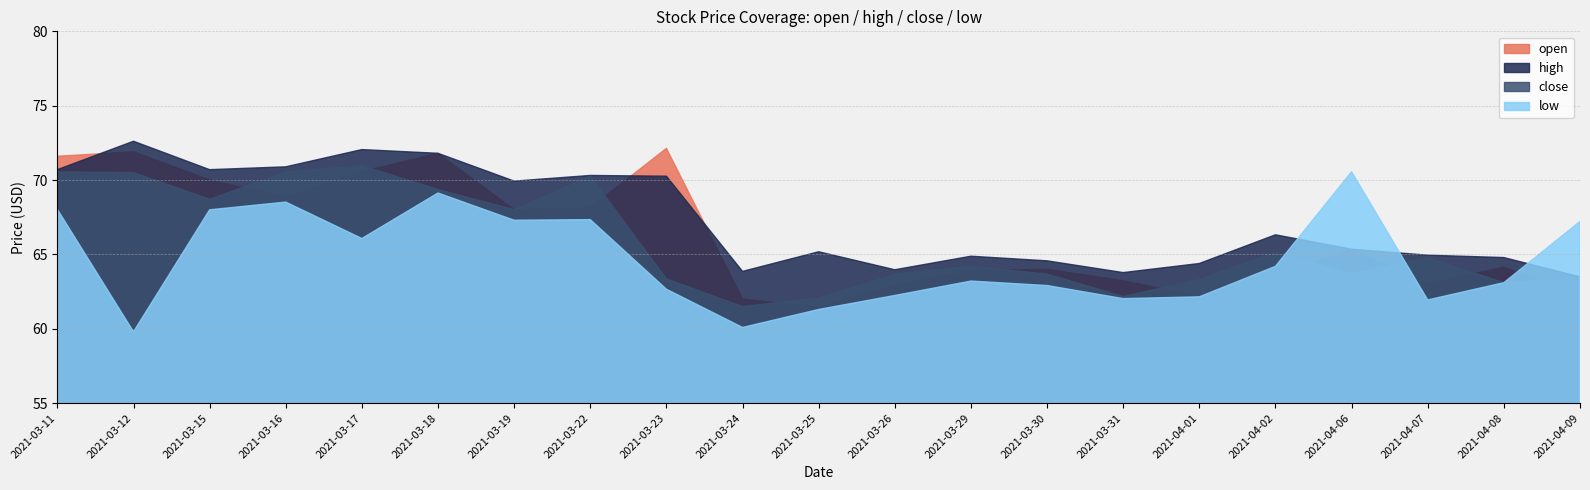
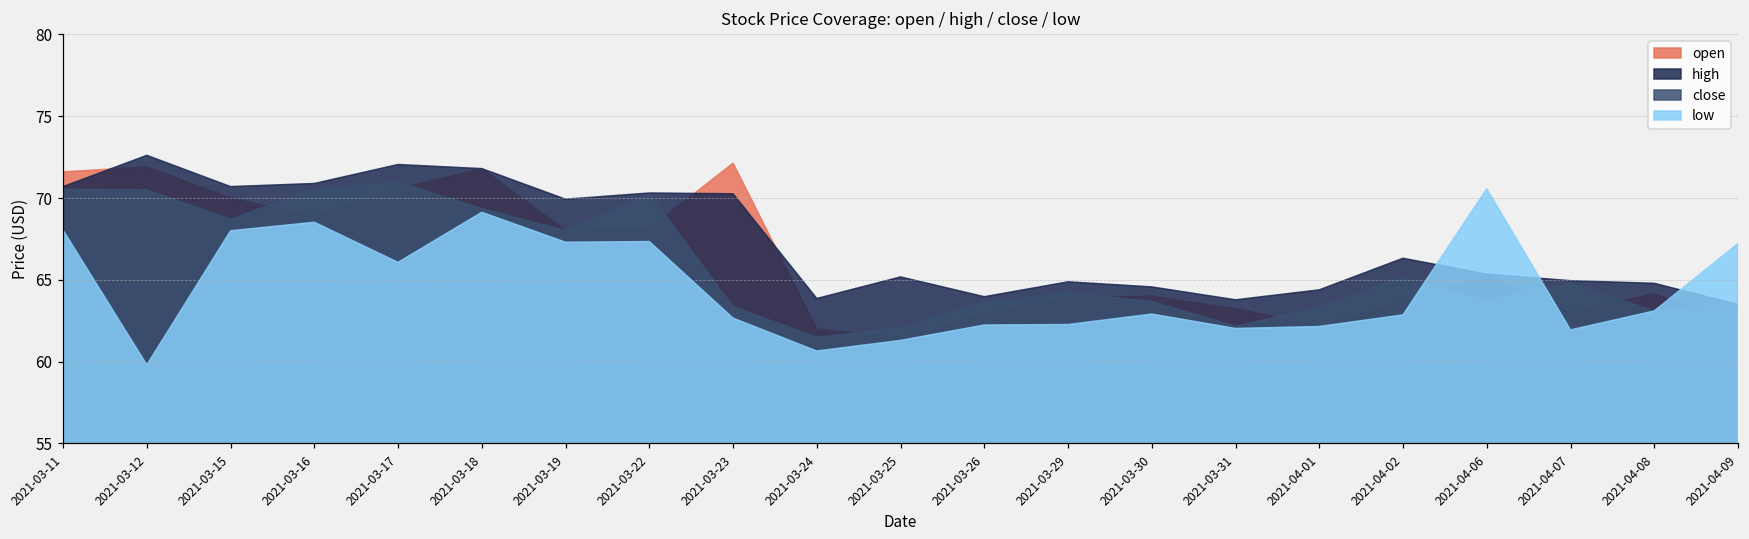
low, 2021-03-24: 60.1 -> 60.7
low, 2021-03-29: 63.2 -> 62.3
low, 2021-04-02: 64.2 -> 62.9
